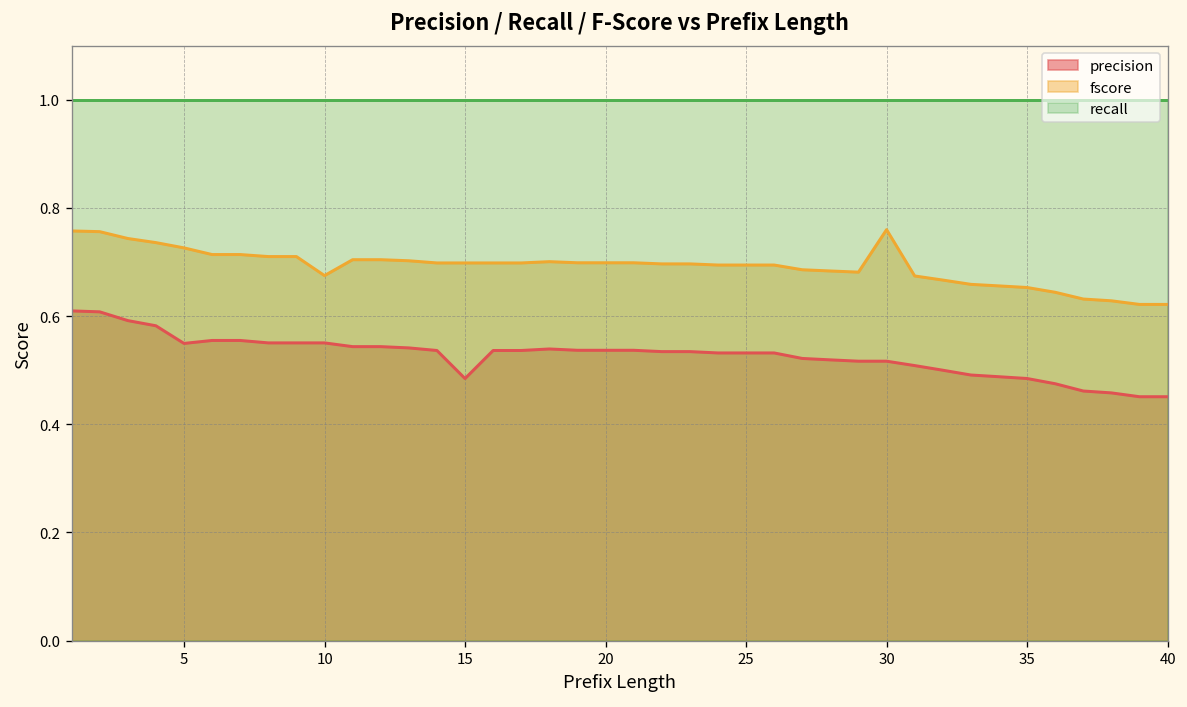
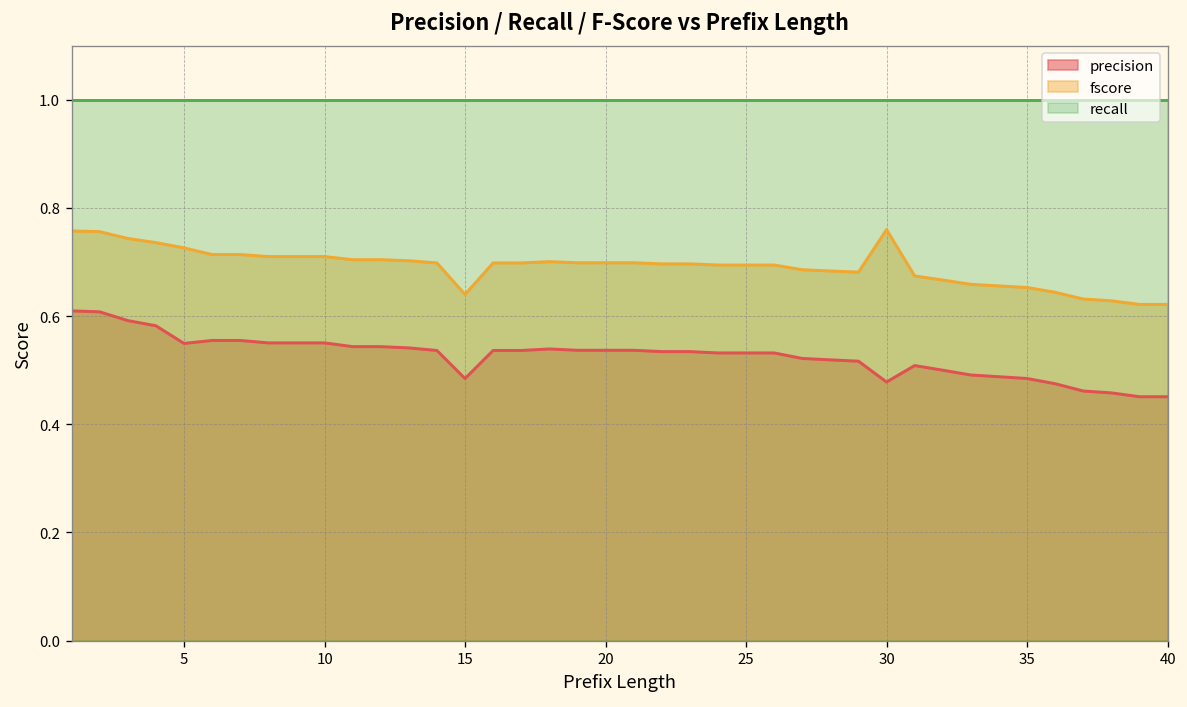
fscore, 10: 0.67 -> 0.71
fscore, 15: 0.70 -> 0.64
precision, 30: 0.52 -> 0.48
